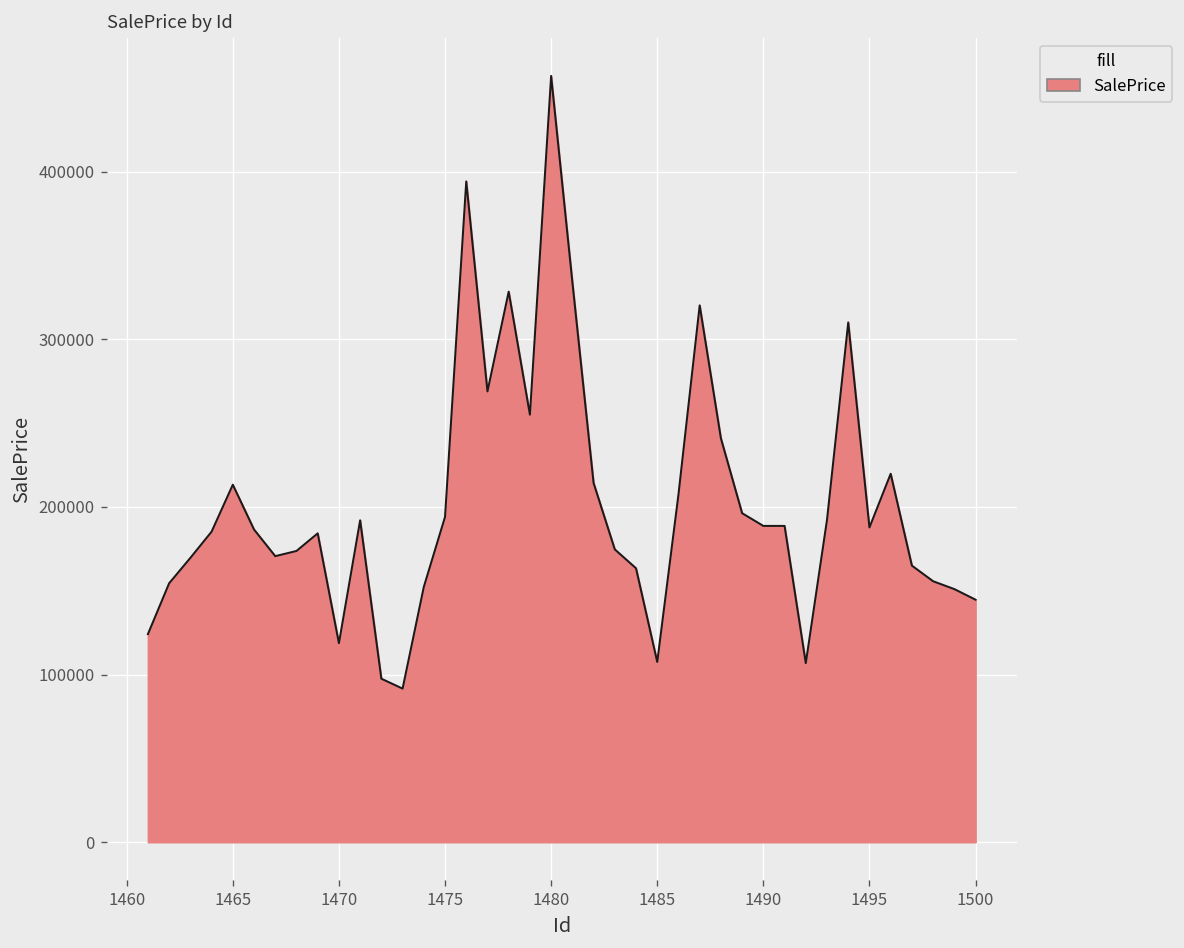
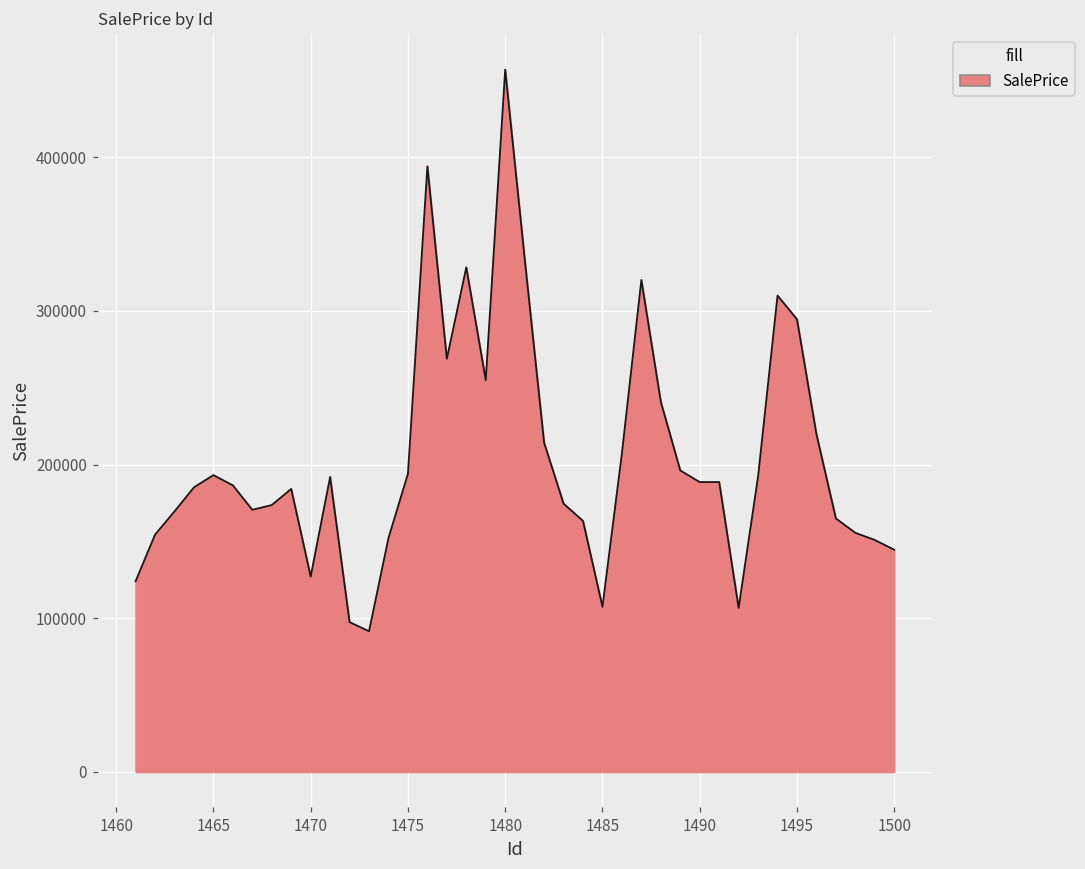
1465: 213000 -> 193000
1470: 119000 -> 127000
1495: 188000 -> 295000
